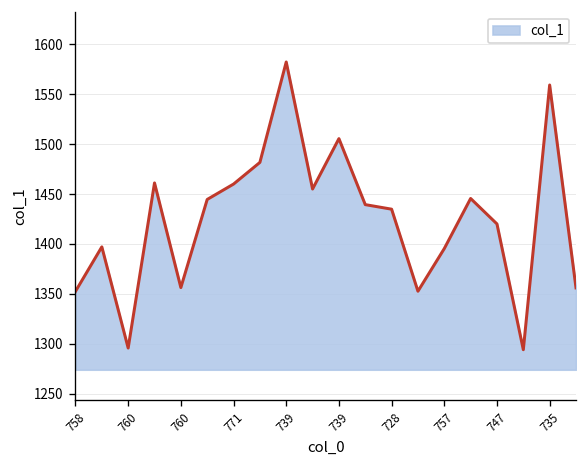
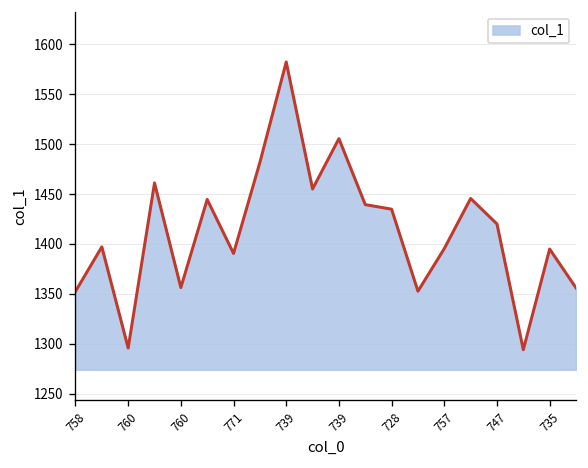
771: 1460 -> 1390
735: 1560 -> 1390
